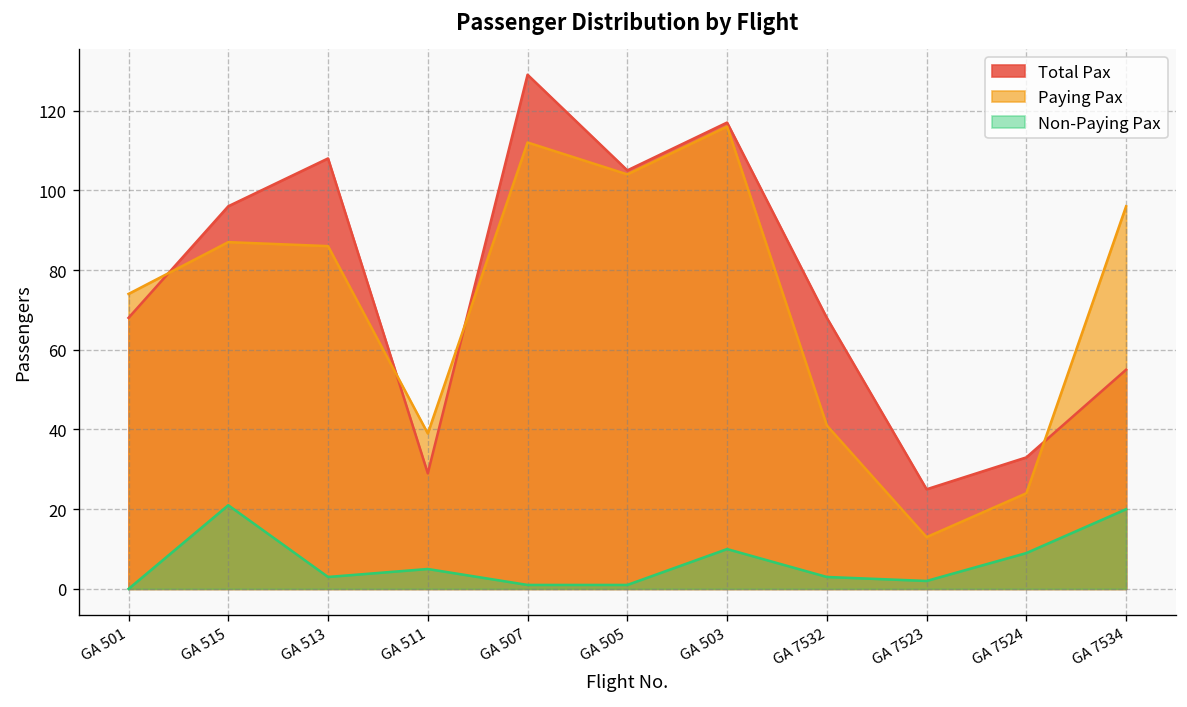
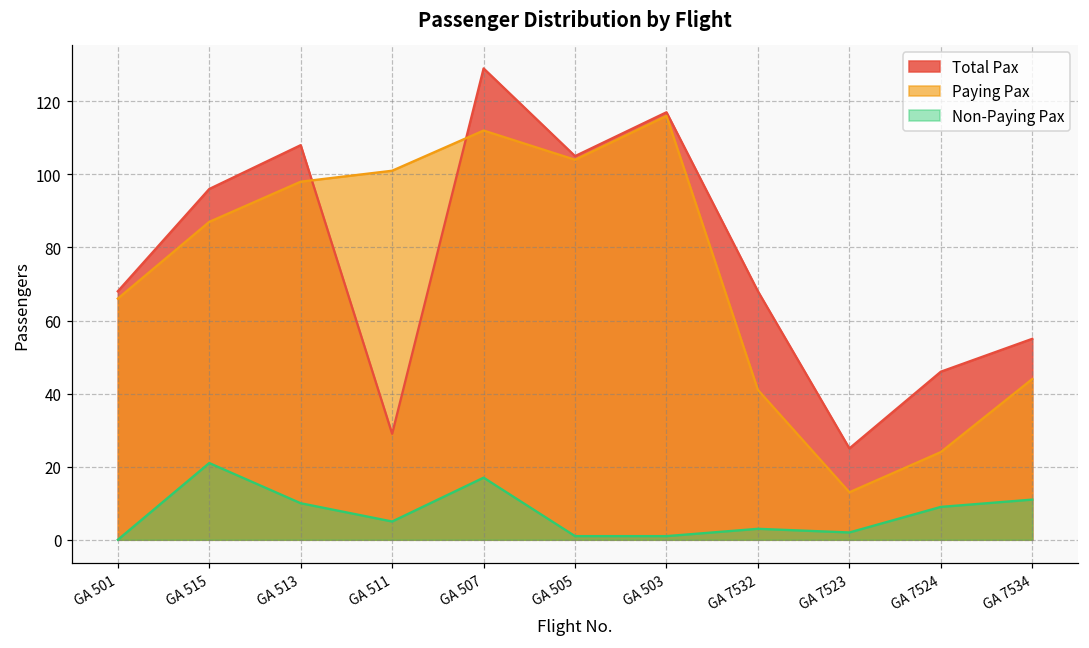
Paying Pax, GA 501: 74 -> 66
Paying Pax, GA 513: 86 -> 98
Non-Paying Pax, GA 513: 3 -> 10
Paying Pax, GA 511: 39 -> 101
Non-Paying Pax, GA 507: 1 -> 17
Non-Paying Pax, GA 503: 10 -> 1
Total Pax, GA 7524: 33 -> 46
Paying Pax, GA 7534: 96 -> 44
Non-Paying Pax, GA 7534: 20 -> 11
